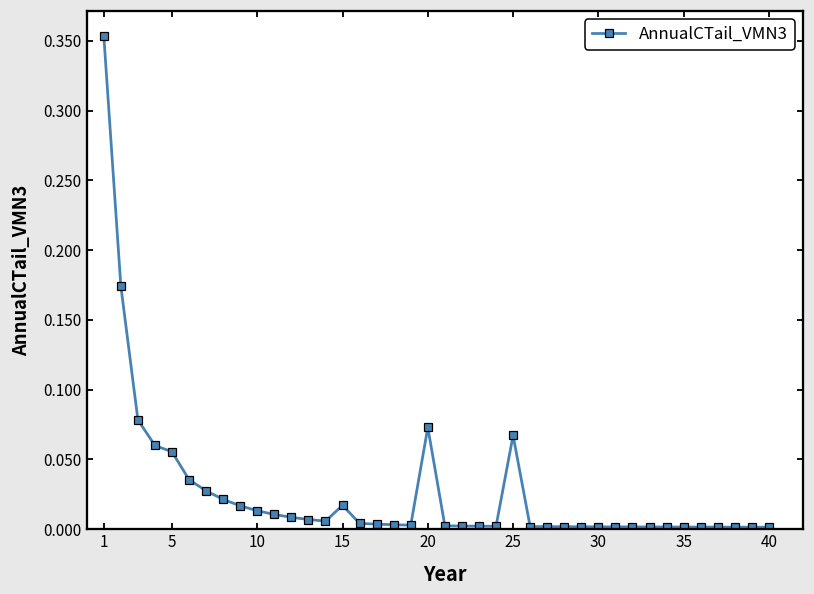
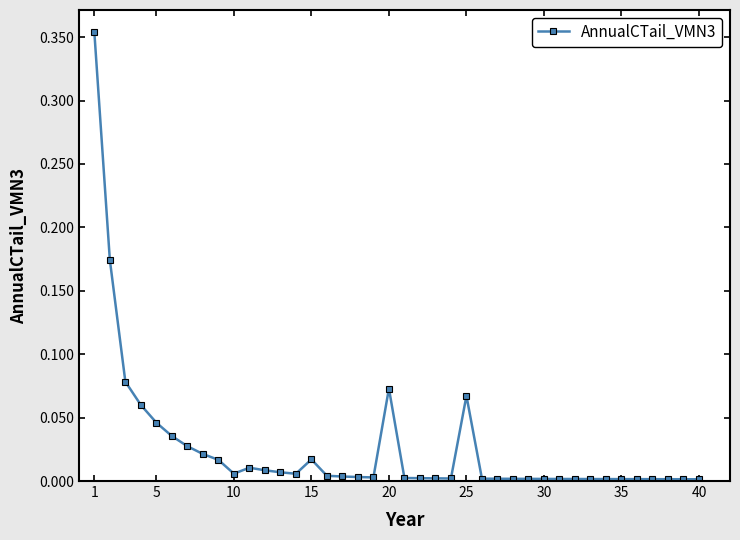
5: 0.055 -> 0.046
10: 0.013 -> 0.006
